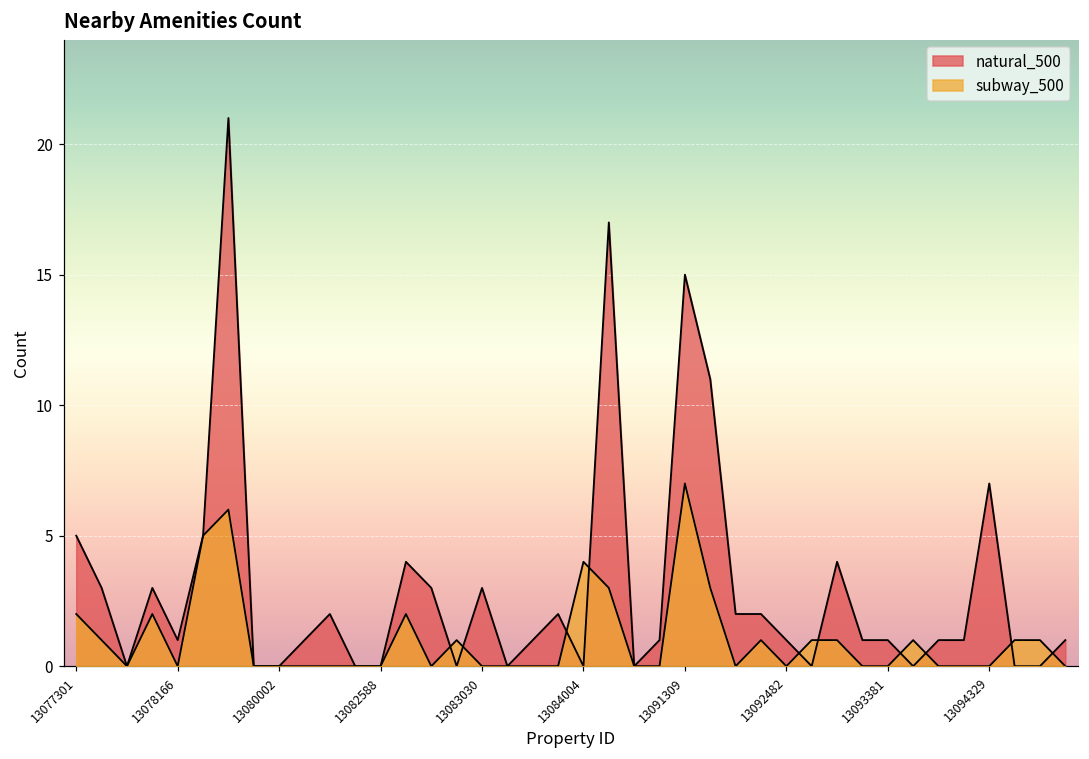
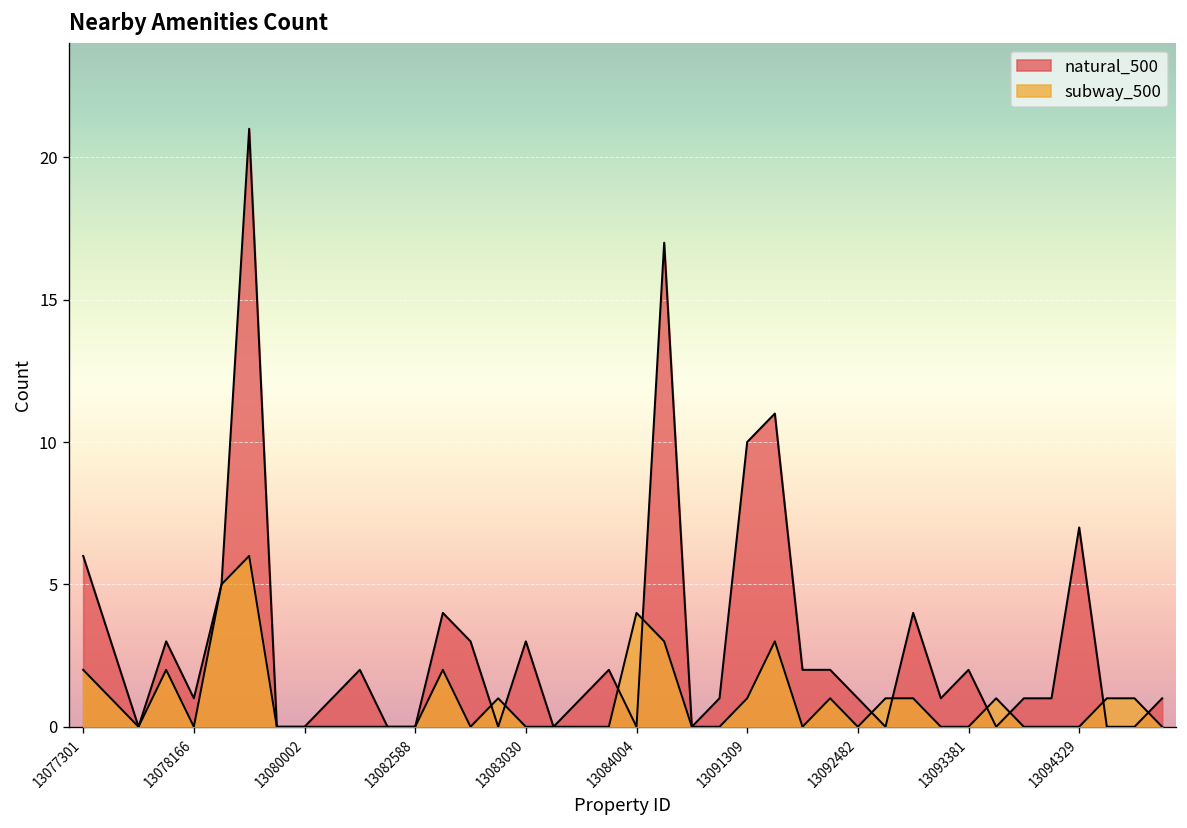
natural_500, 13077301: 5 -> 6
natural_500, 13091309: 15 -> 10
subway_500, 13091309: 7 -> 1
natural_500, 13093381: 1 -> 2
